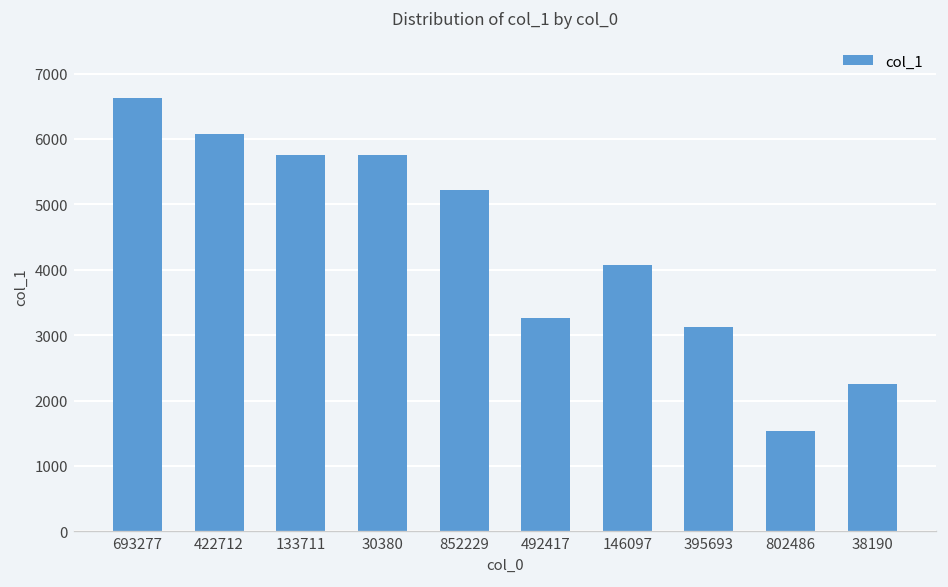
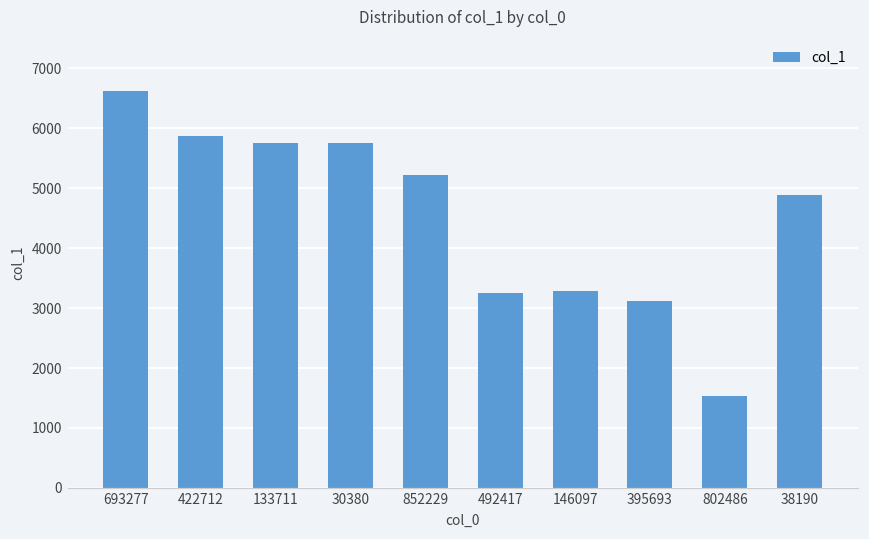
422712: 6100 -> 5900
146097: 4100 -> 3300
38190: 2300 -> 4900
